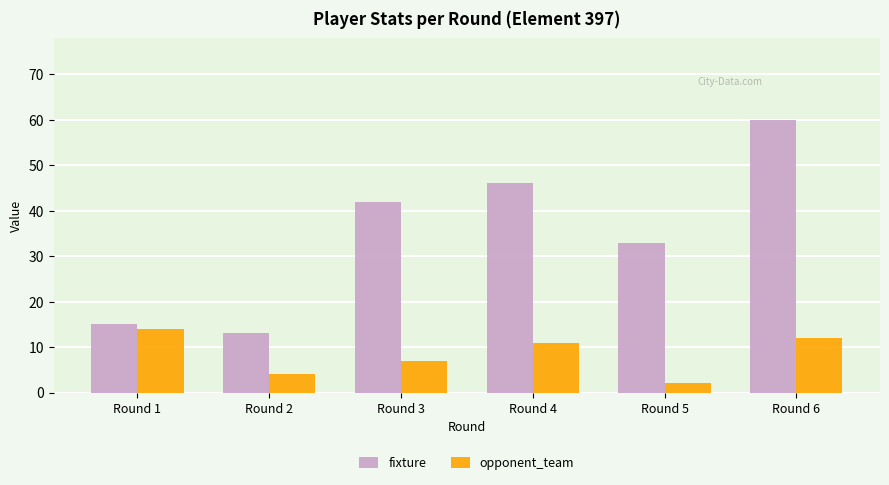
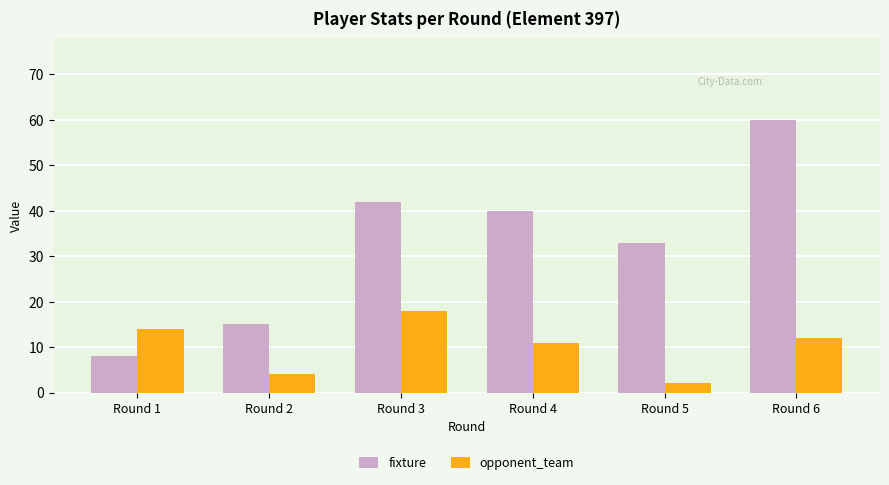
fixture, Round 1: 15 -> 8
fixture, Round 2: 13 -> 15
opponent_team, Round 3: 7 -> 18
fixture, Round 4: 46 -> 40
